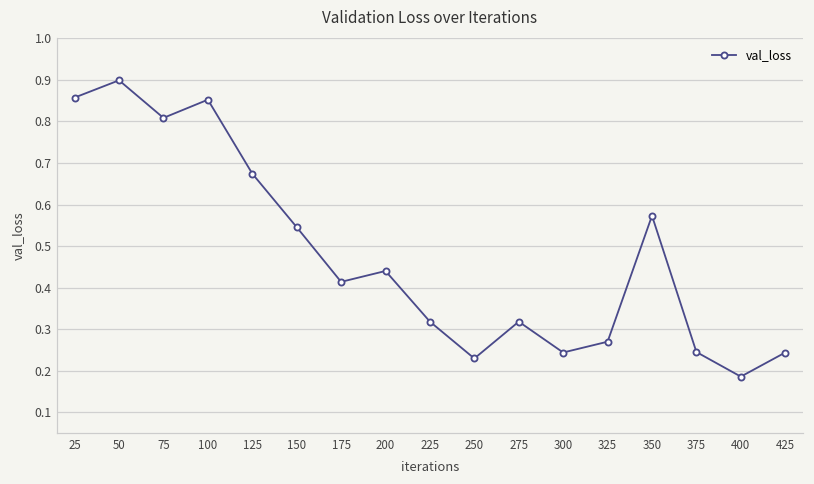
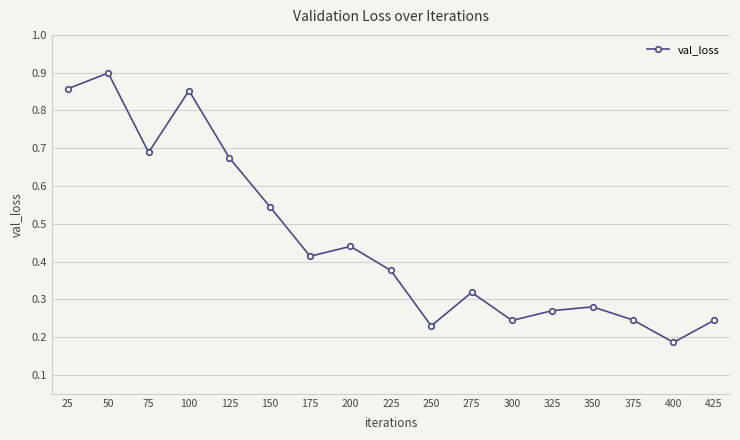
75: 0.81 -> 0.69
225: 0.32 -> 0.38
350: 0.57 -> 0.28
